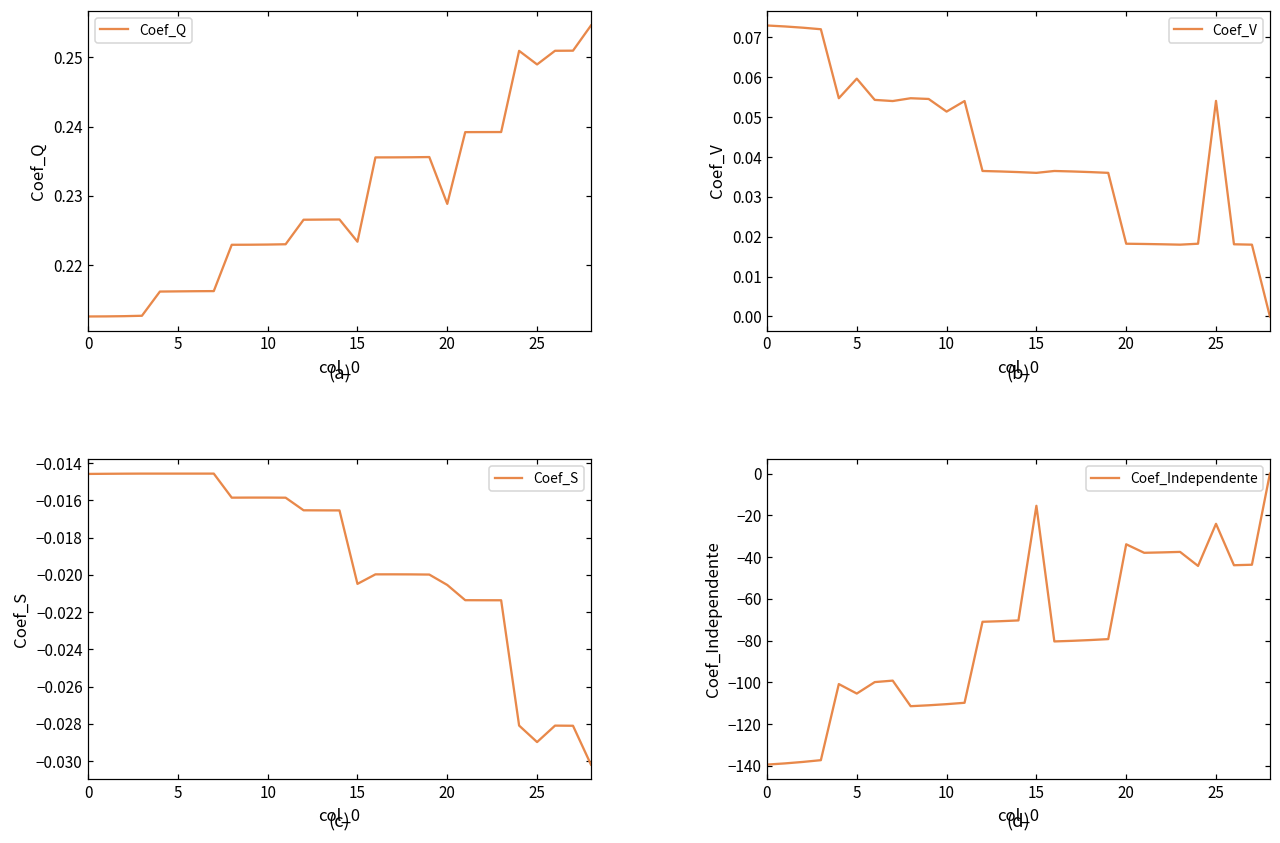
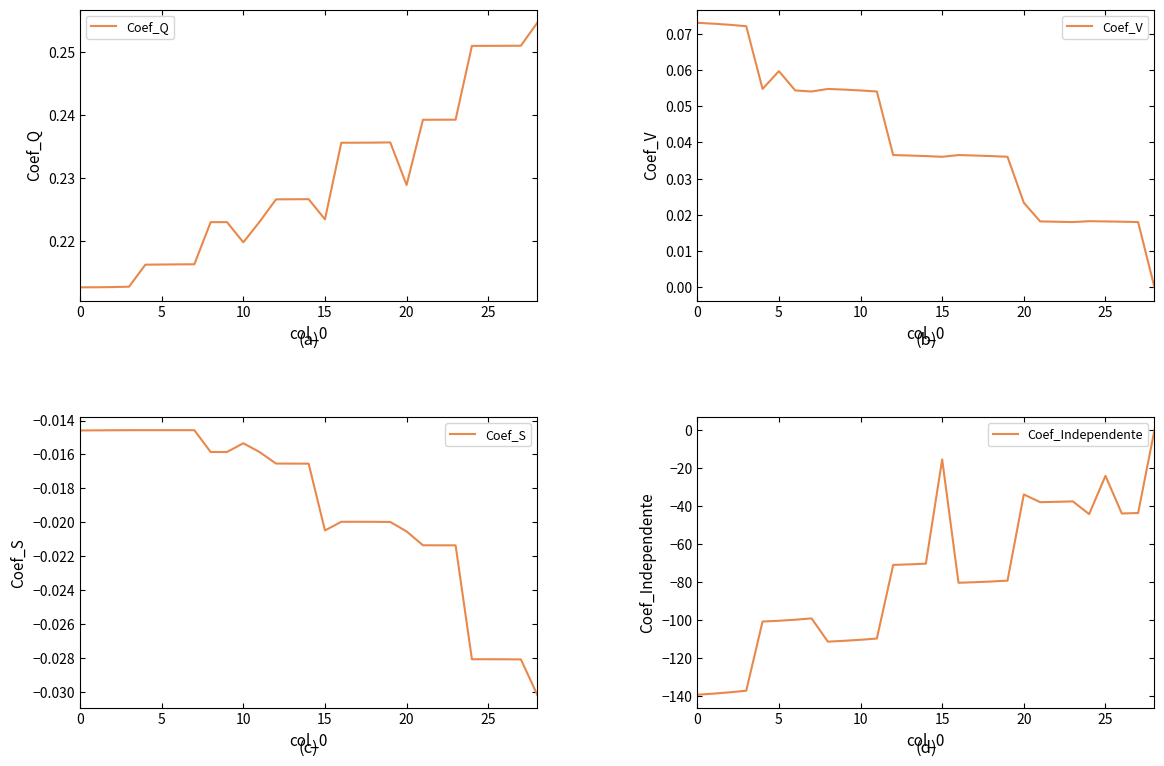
(a), 10: 0.223 -> 0.220
(a), 25: 0.249 -> 0.251
(b), 10: 0.051 -> 0.054
(b), 20: 0.018 -> 0.023
(b), 25: 0.054 -> 0.018
(c), 10: -0.0159 -> -0.0153
(c), 25: -0.0290 -> -0.0281
(d), 5: -105 -> -100
